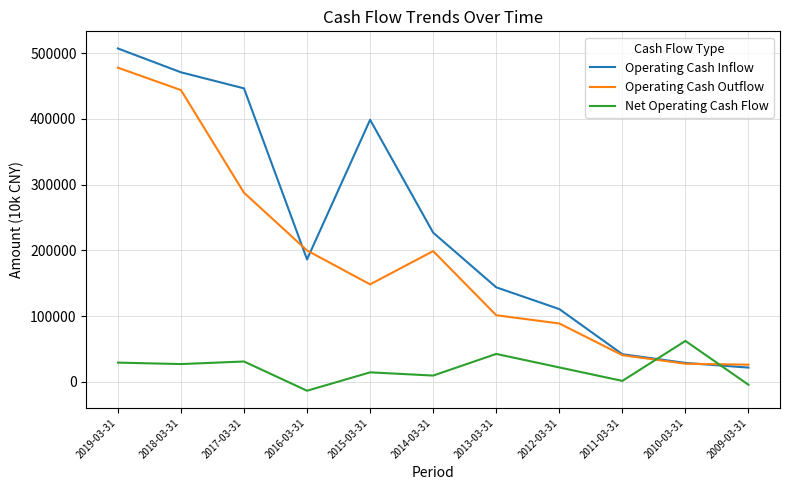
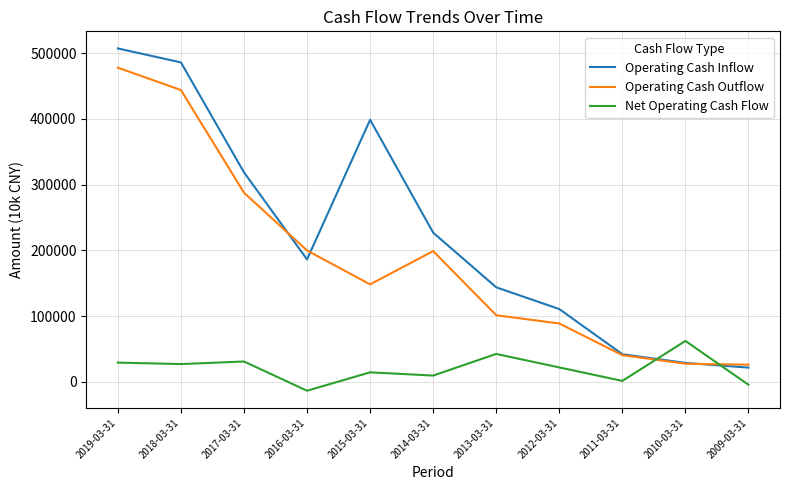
Operating Cash Inflow, 2018-03-31: 470000 -> 490000
Operating Cash Inflow, 2017-03-31: 450000 -> 320000
